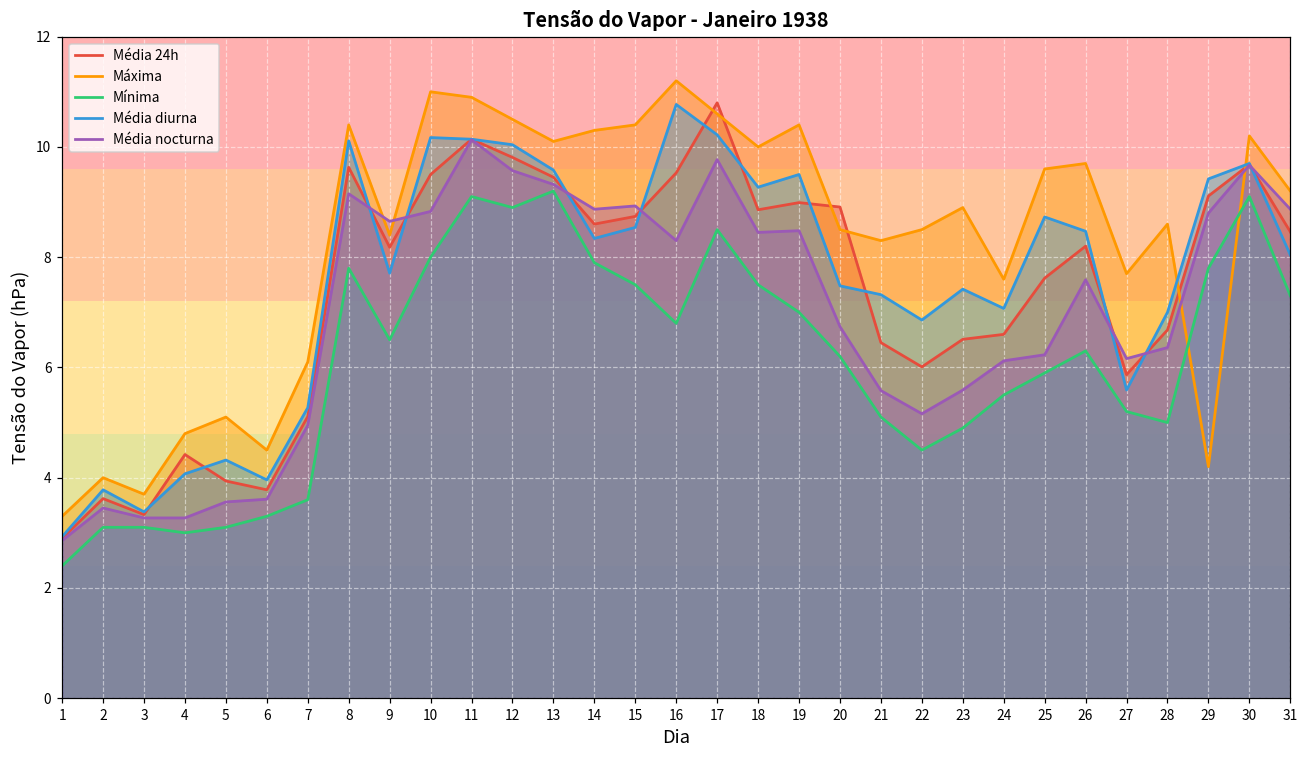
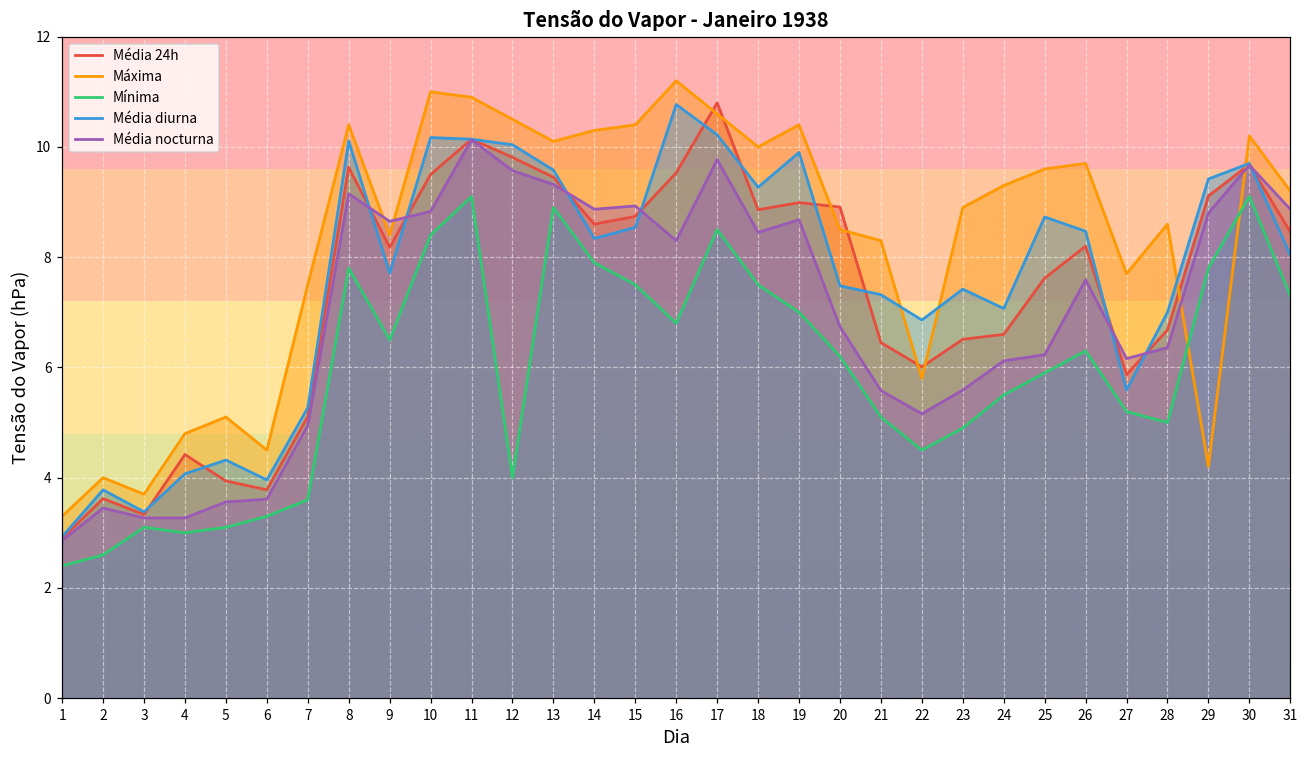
Mínima, 2: 3.1 -> 2.6
Máxima, 7: 6.1 -> 7.5
Mínima, 10: 8.0 -> 8.4
Mínima, 12: 8.9 -> 4.0
Mínima, 13: 9.2 -> 8.9
Média diurna, 19: 9.5 -> 9.9
Média nocturna, 19: 8.5 -> 8.7
Máxima, 22: 8.5 -> 5.8
Máxima, 24: 7.6 -> 9.3
